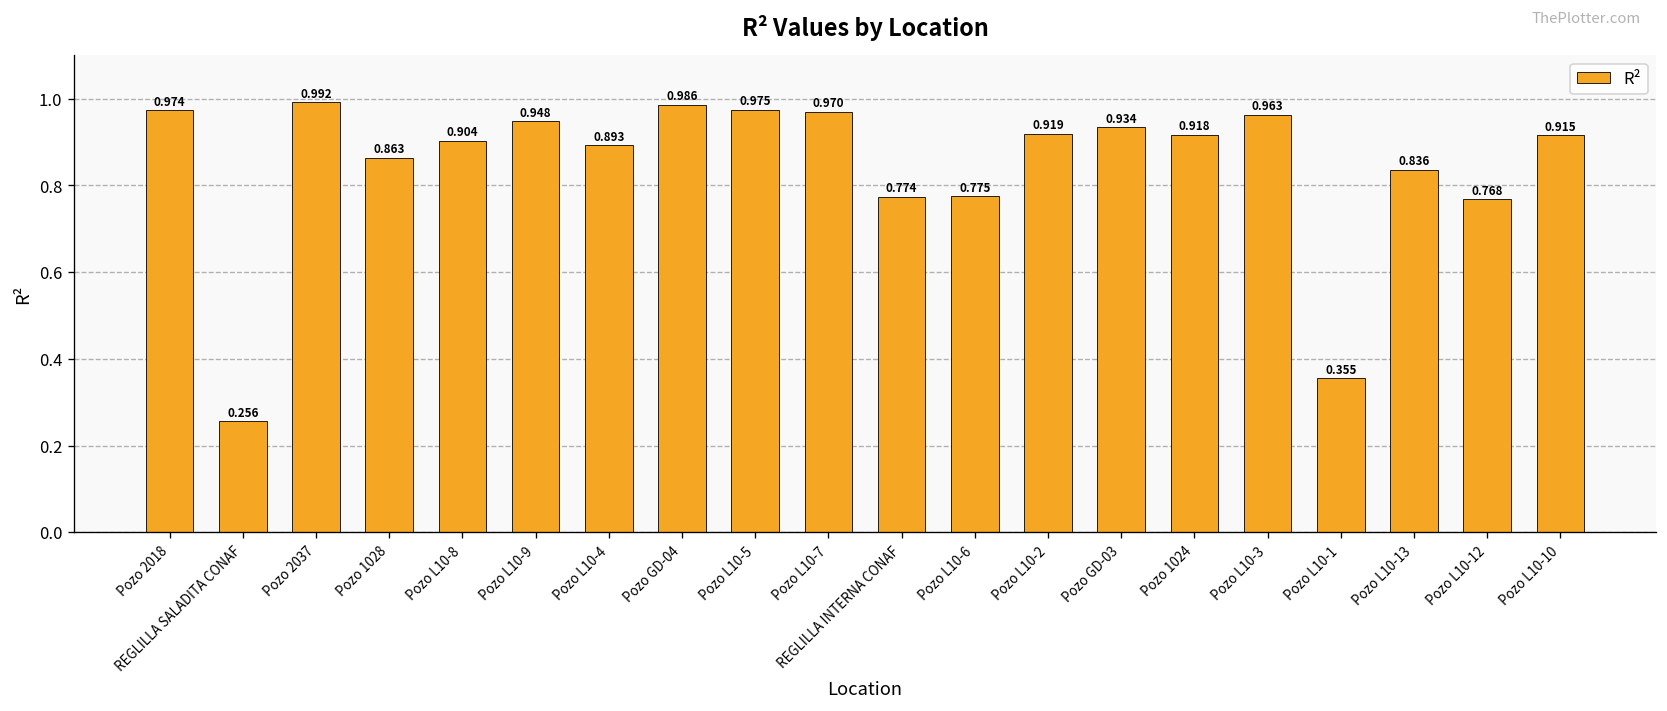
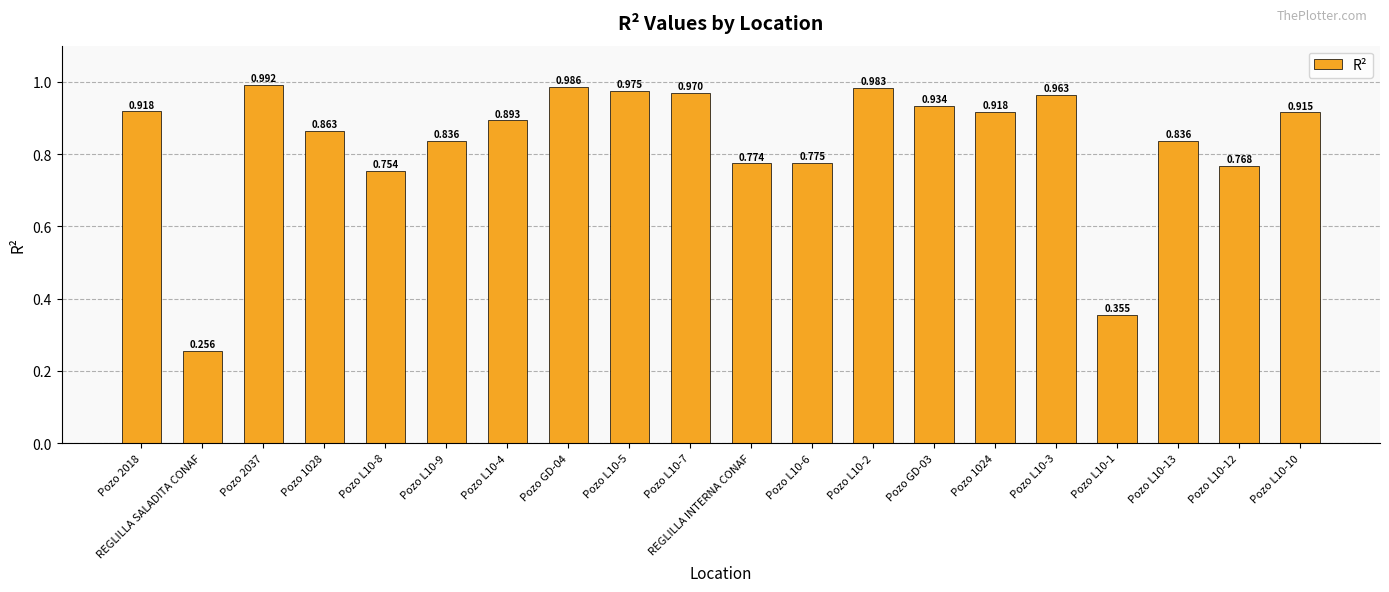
Pozo 2018: 0.974 -> 0.918
Pozo L10-8: 0.904 -> 0.754
Pozo L10-9: 0.948 -> 0.836
Pozo L10-2: 0.919 -> 0.983
